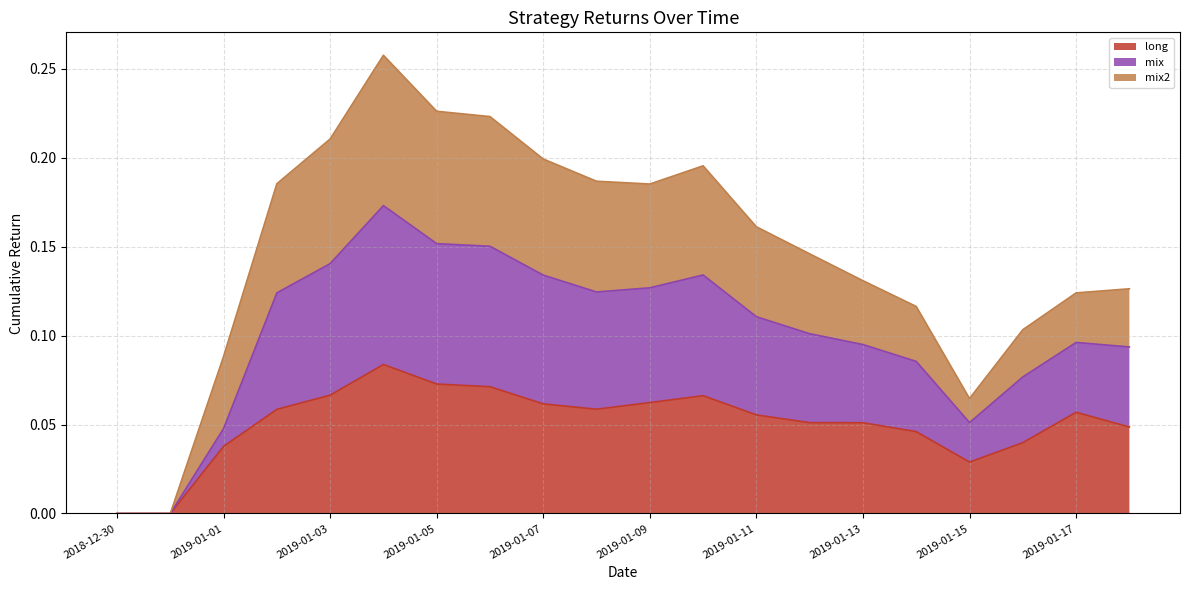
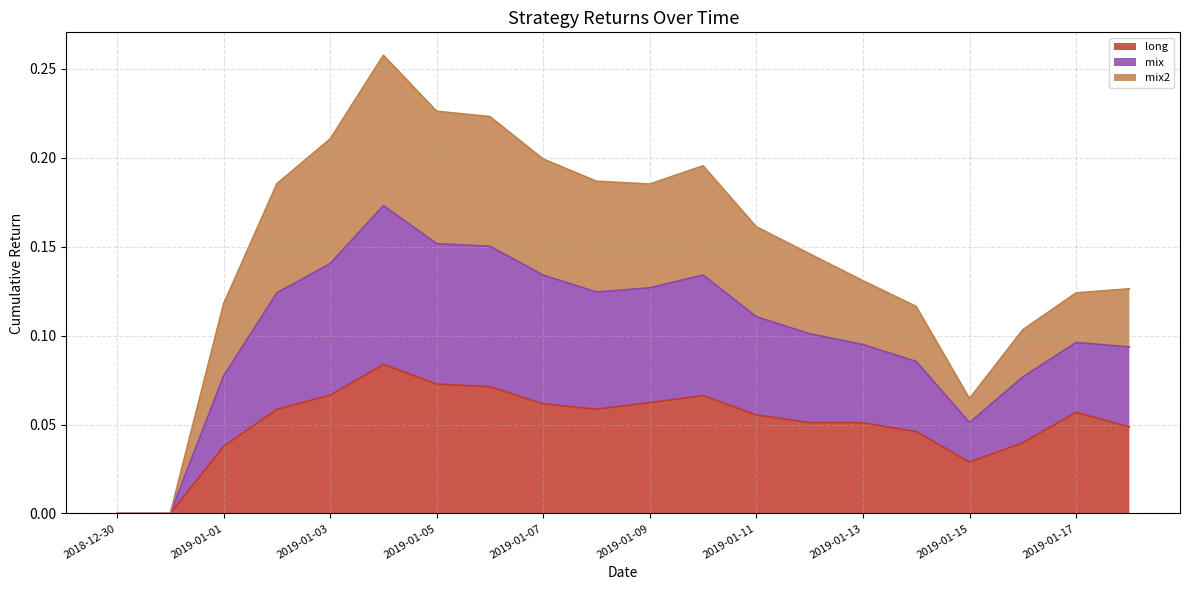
mix, 2019-01-01: 0.010 -> 0.040
